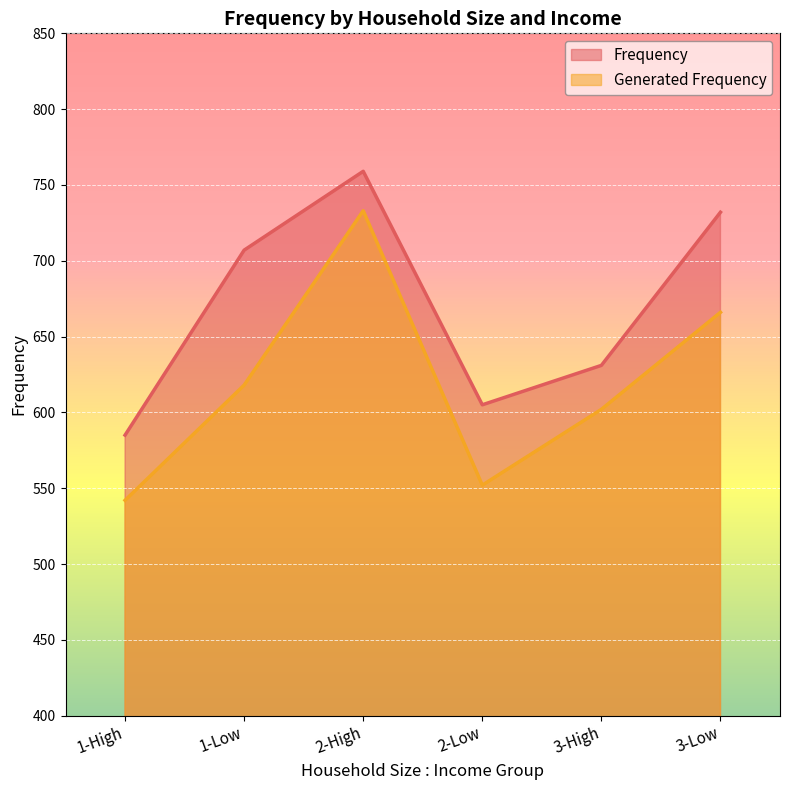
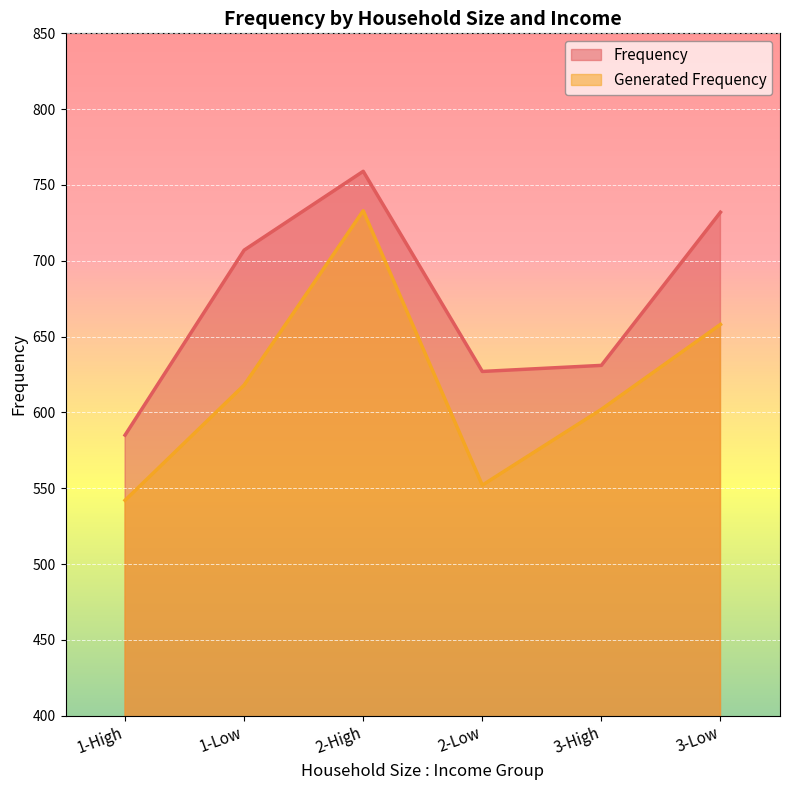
Frequency, 2-Low: 605 -> 627
Generated Frequency, 3-Low: 666 -> 658
